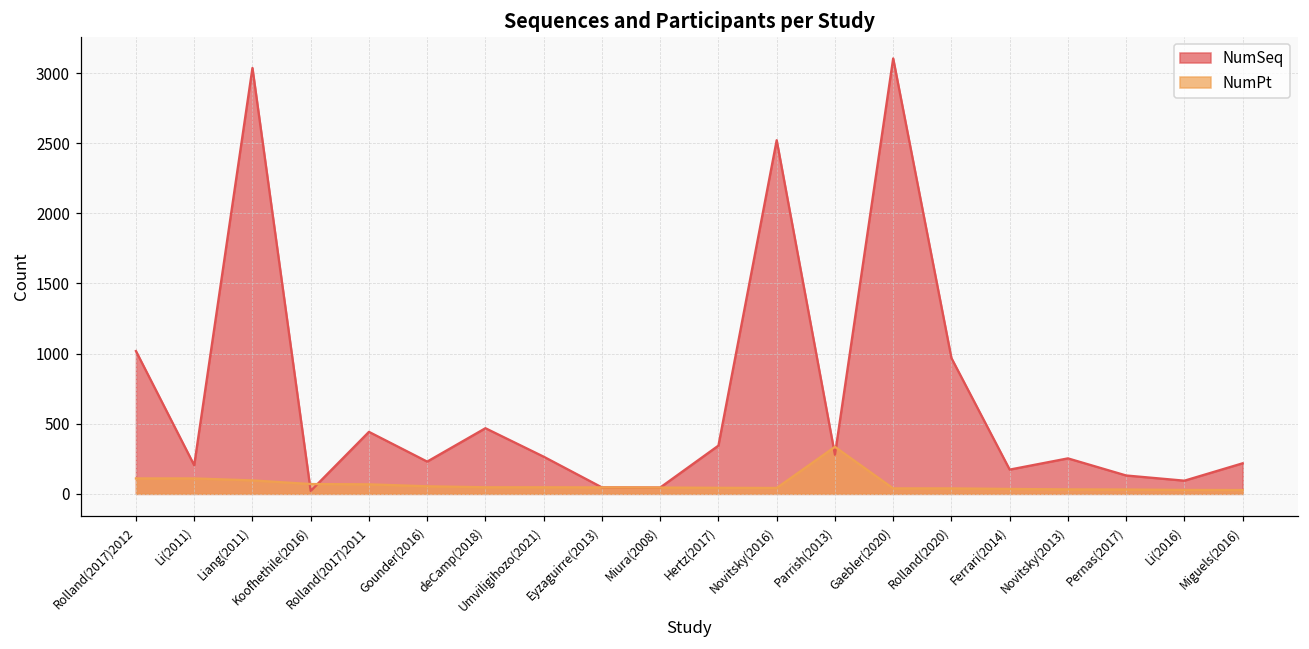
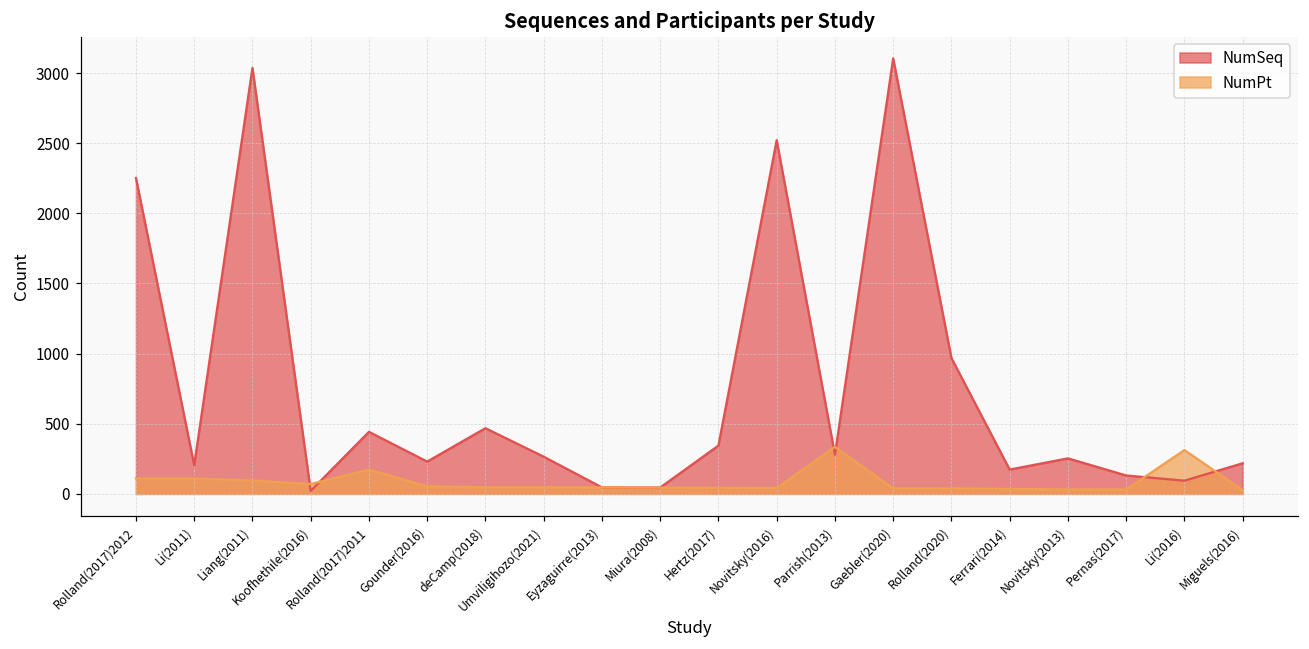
NumSeq, Rolland(2017)2012: 1020 -> 2250
NumPt, Rolland(2017)2011: 70 -> 170
NumPt, Li(2016): 30 -> 310
